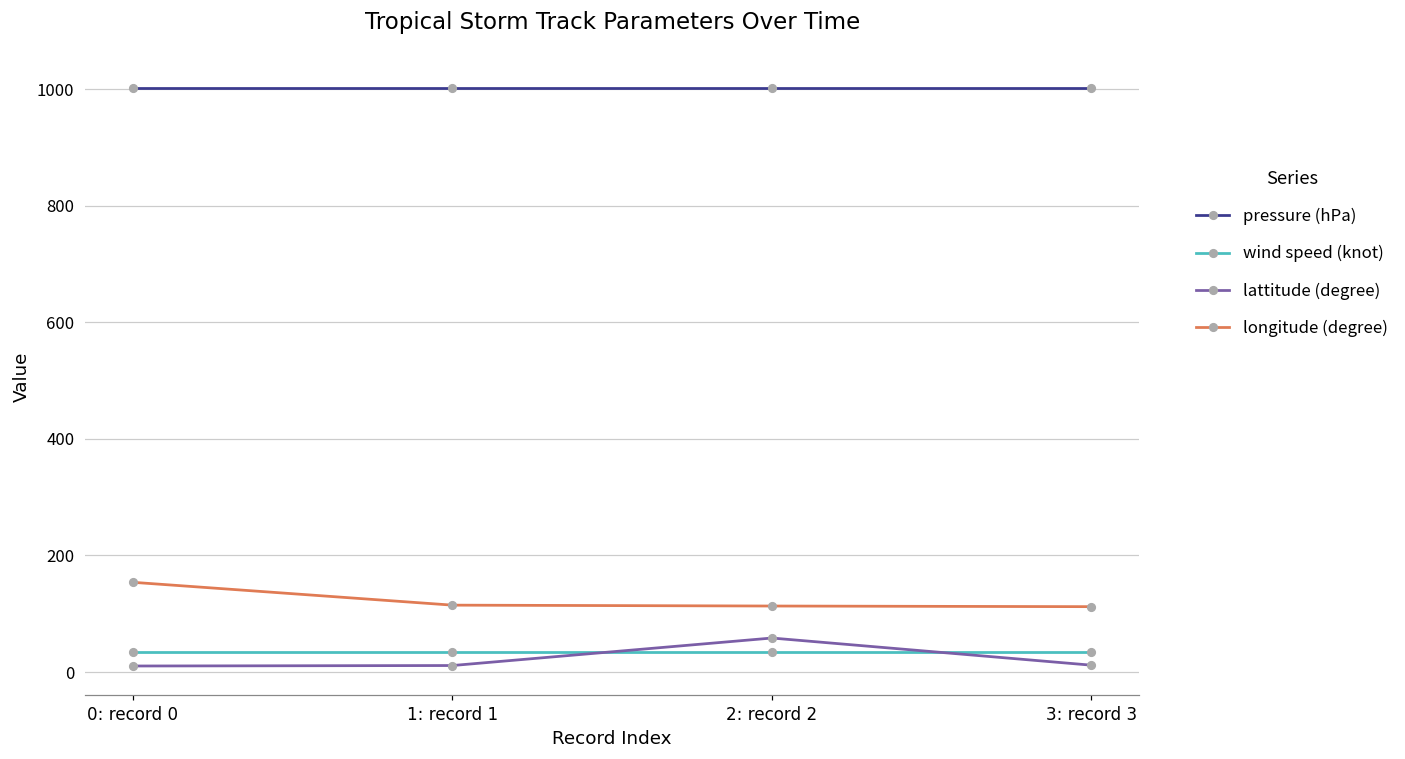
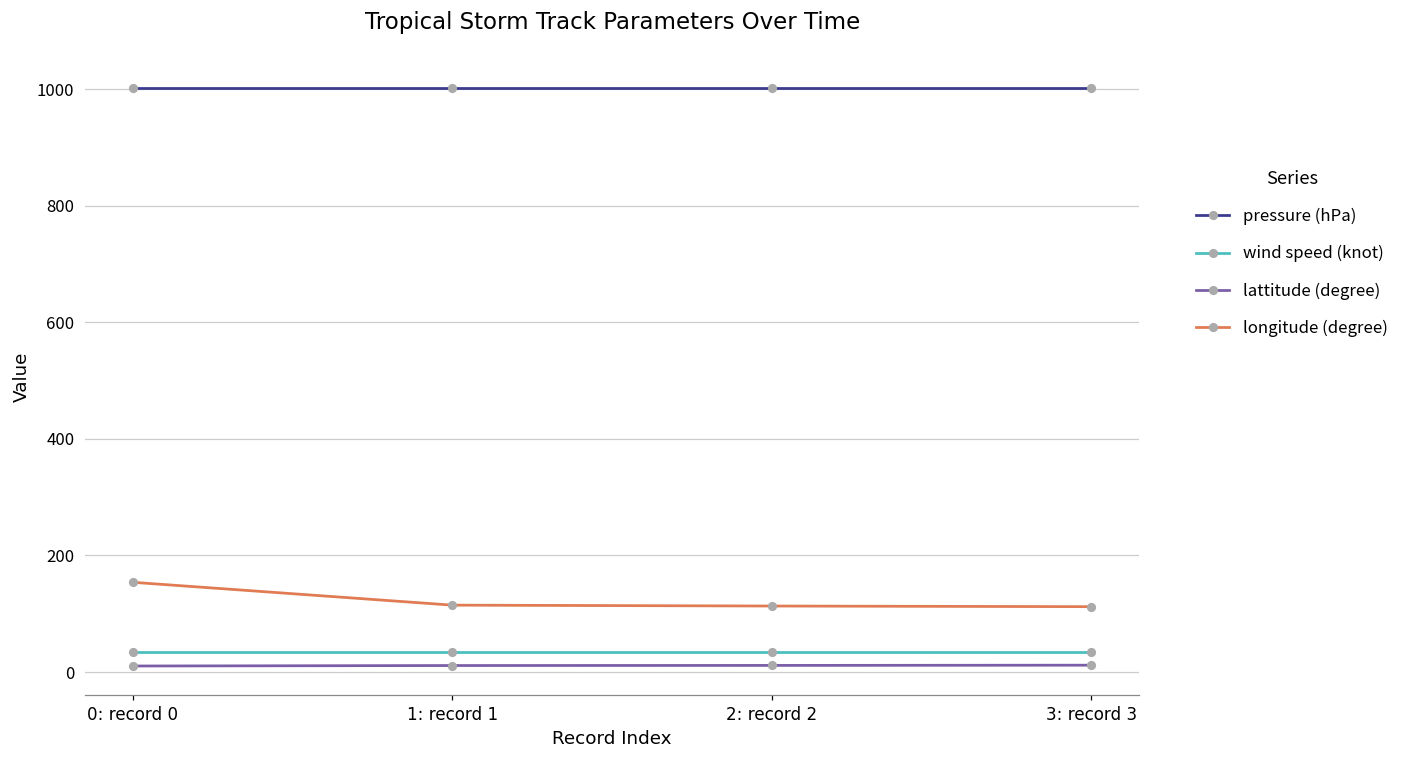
lattitude (degree), 2: record 2: 60 -> 10
